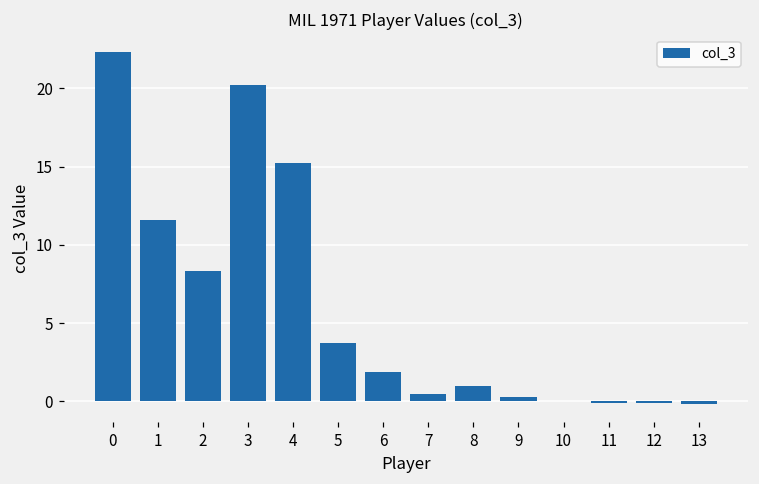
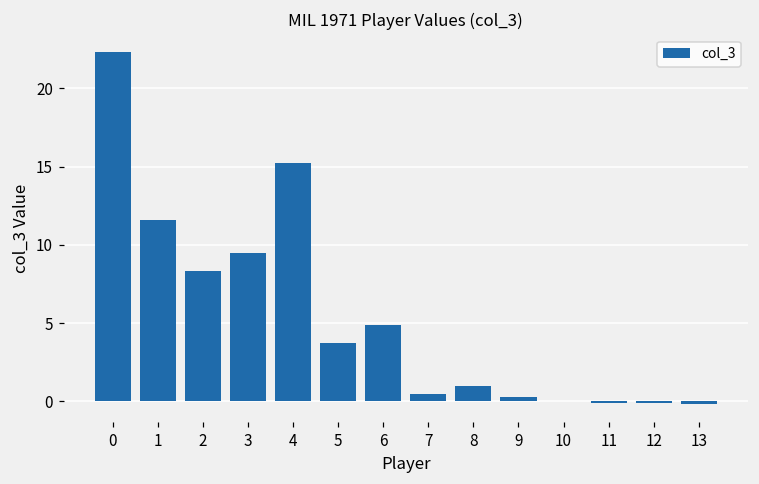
3: 20.2 -> 9.5
6: 1.9 -> 4.9
